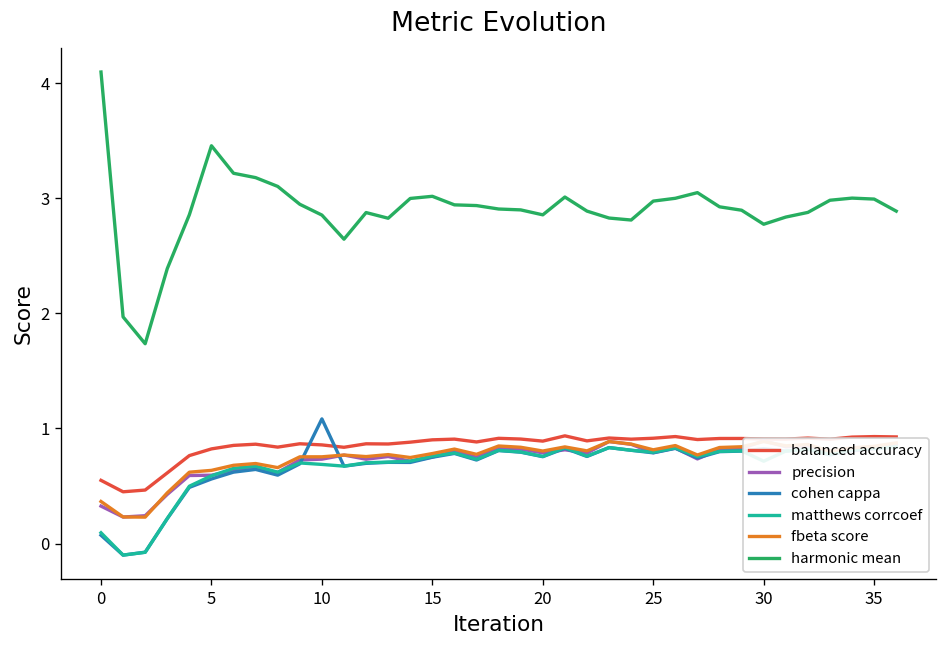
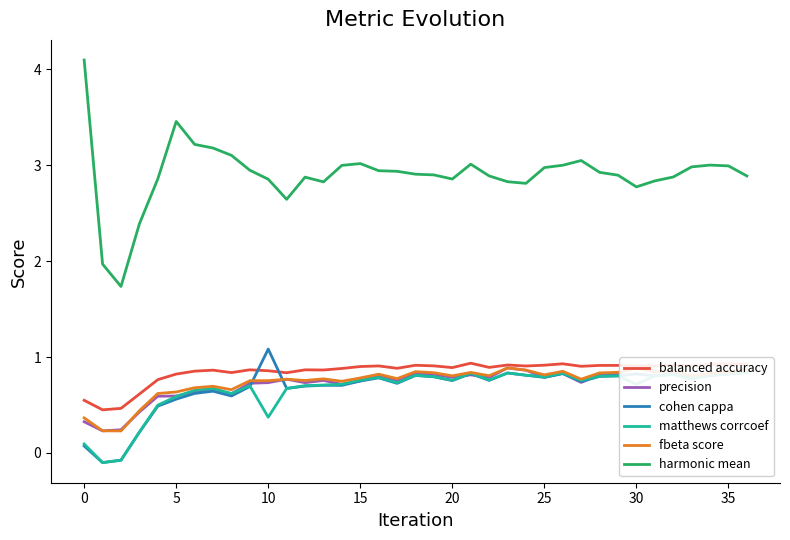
matthews corrcoef, 10: 0.7 -> 0.4
